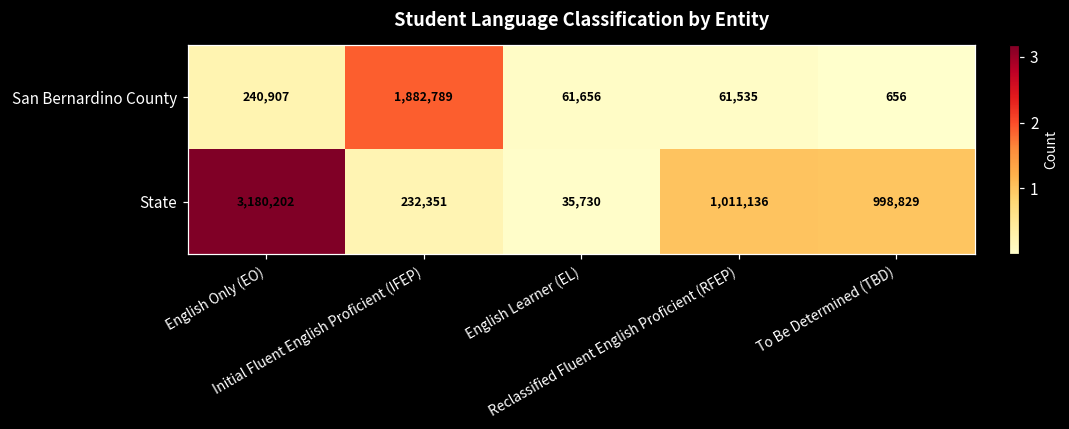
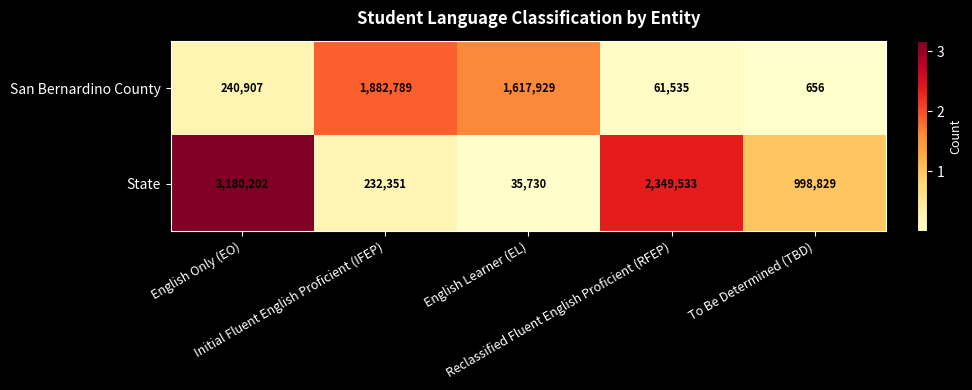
San Bernardino County, English Learner (EL): 61,656 -> 1,617,929
State, Reclassified Fluent English Proficient (RFEP): 1,011,136 -> 2,349,533
